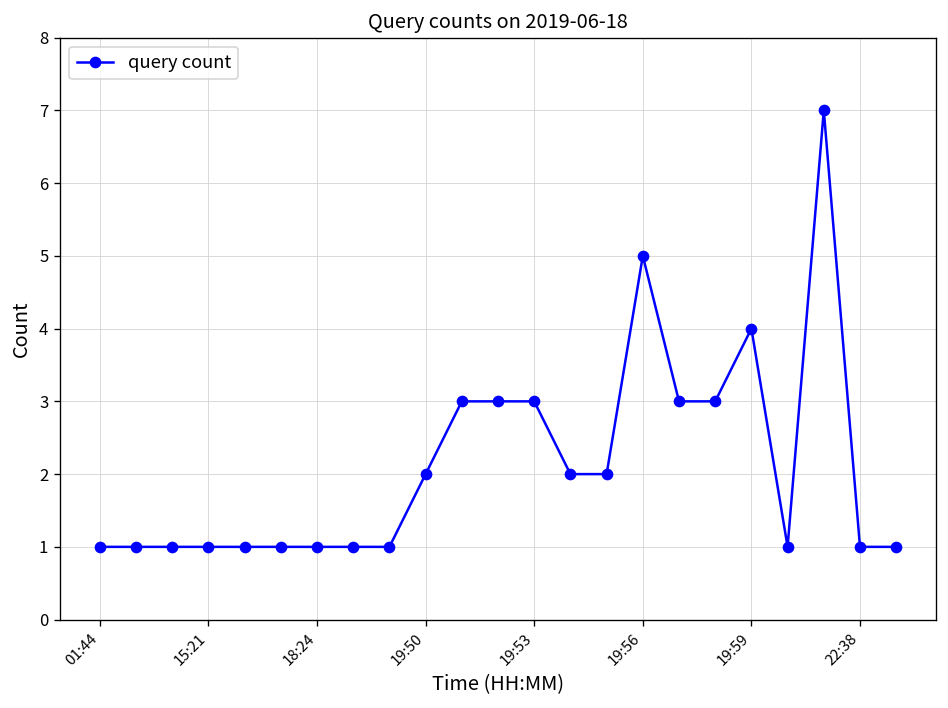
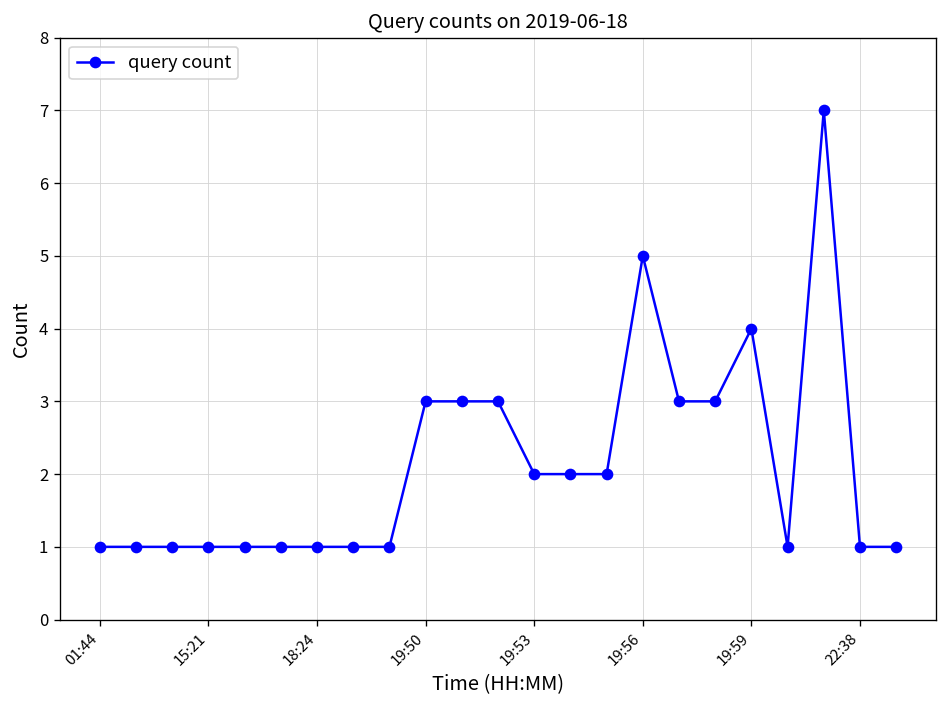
19:50: 2 -> 3
19:53: 3 -> 2
